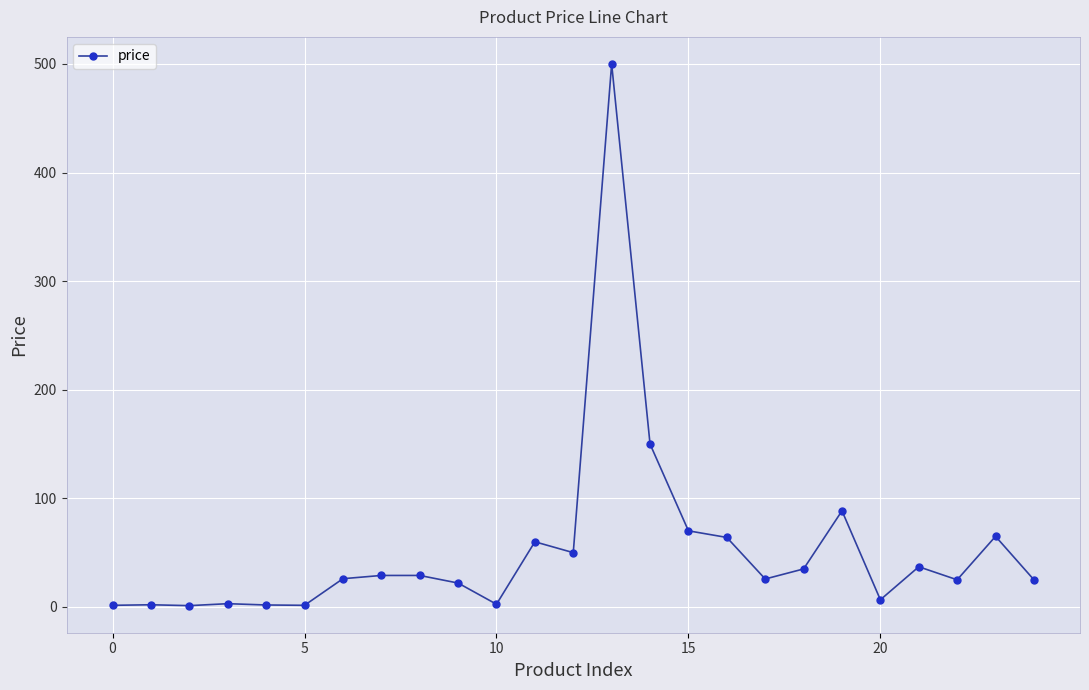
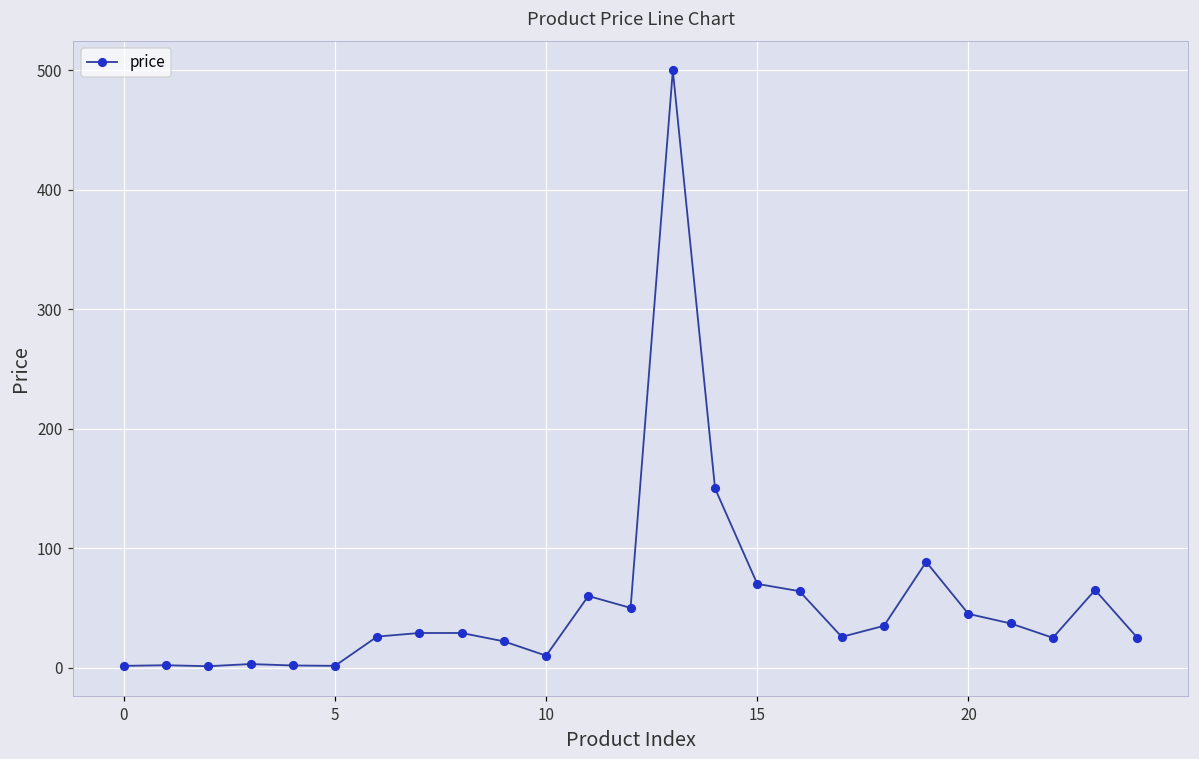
10: 3 -> 10
20: 7 -> 45
